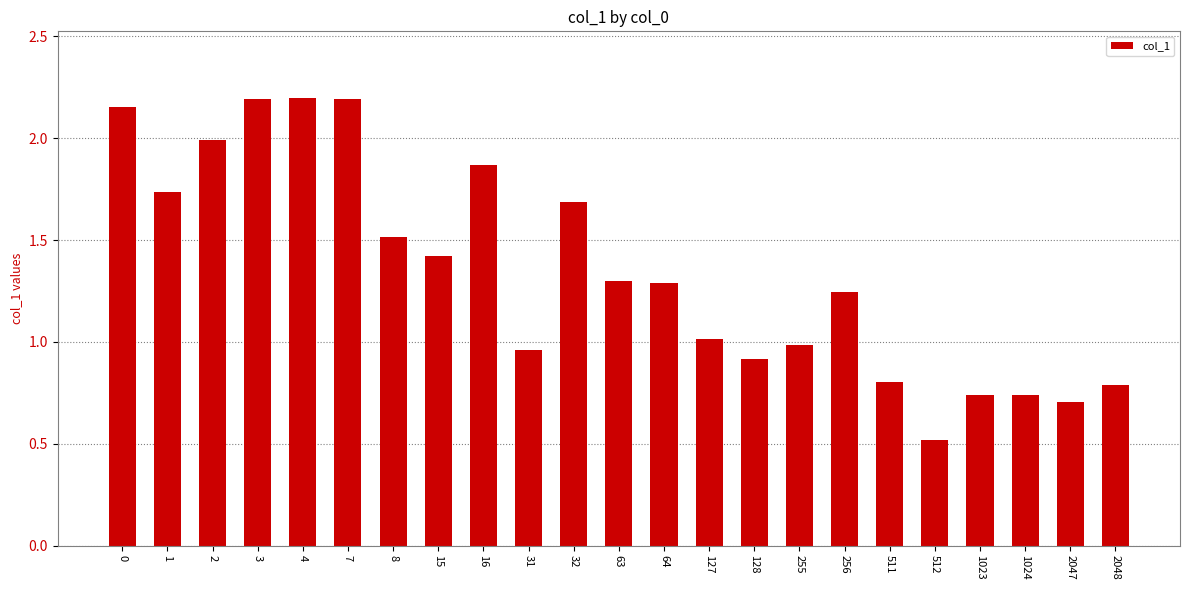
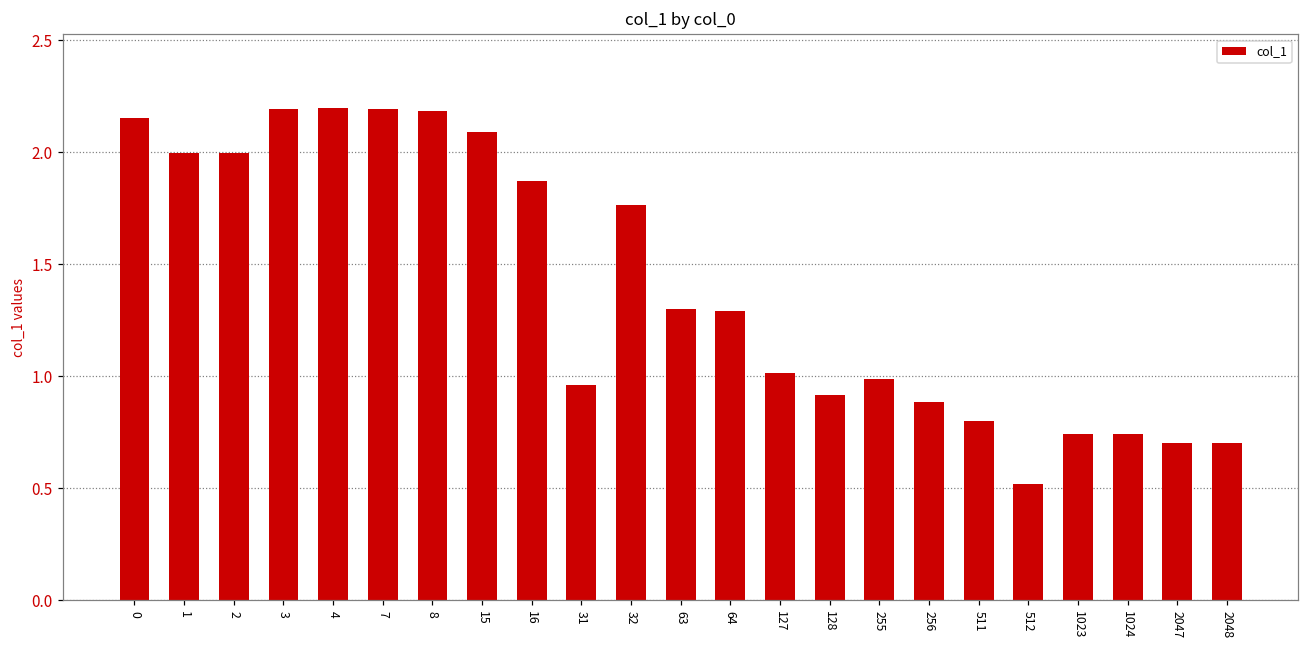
1: 1.73 -> 1.99
8: 1.51 -> 2.18
15: 1.42 -> 2.09
32: 1.69 -> 1.76
256: 1.25 -> 0.88
2048: 0.79 -> 0.70
